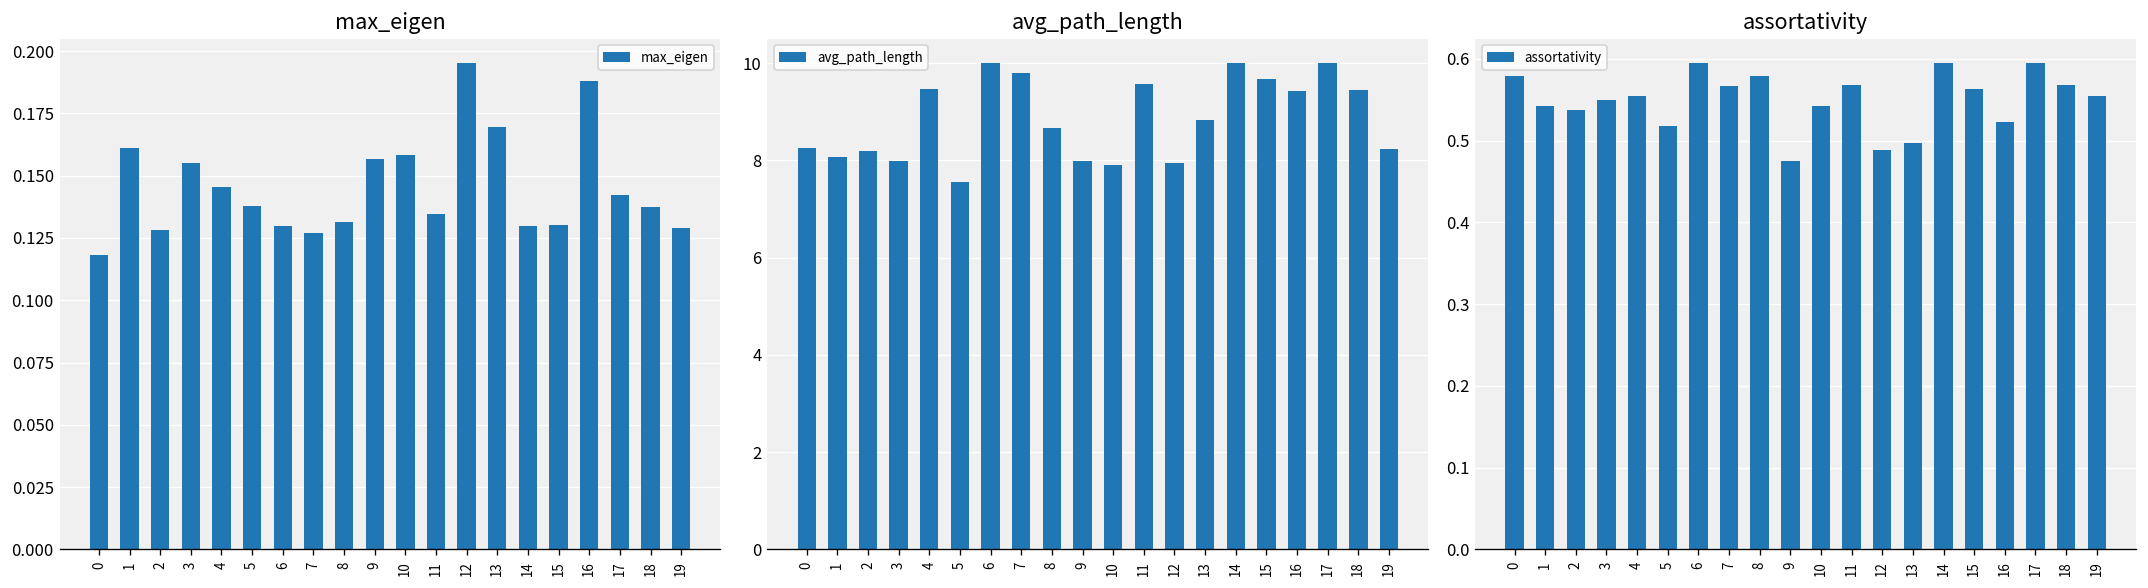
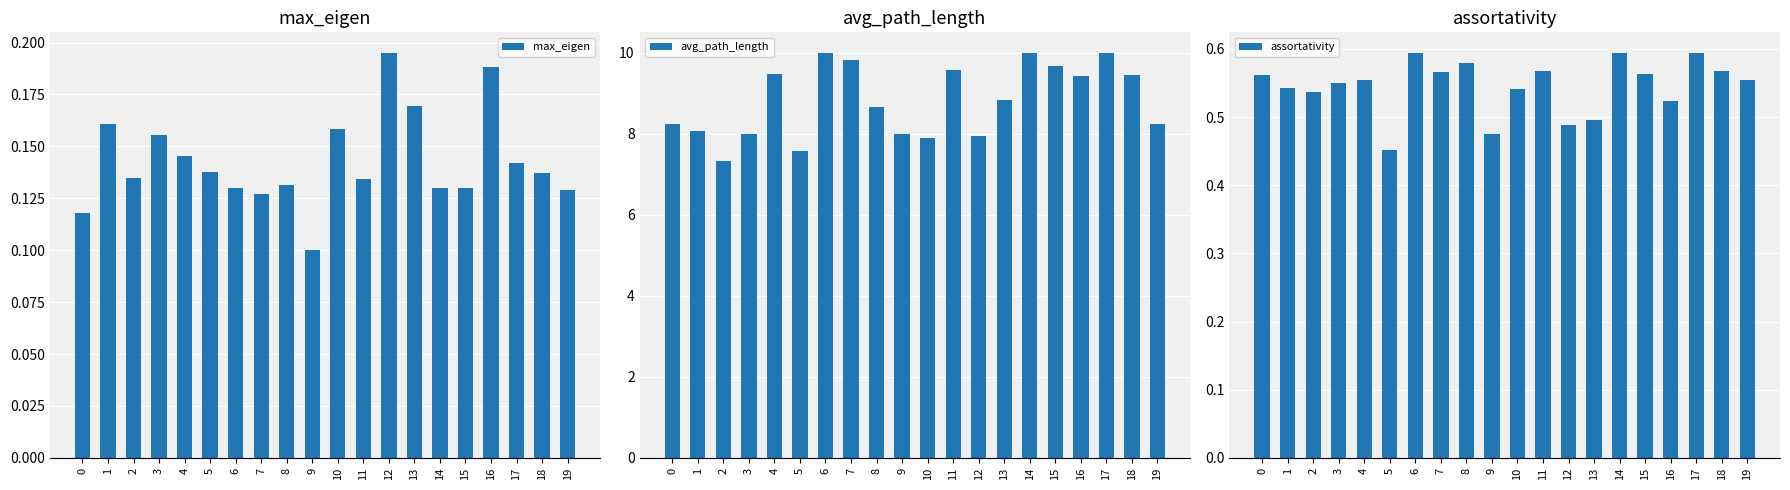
max_eigen, 2: 0.128 -> 0.135
max_eigen, 9: 0.157 -> 0.100
avg_path_length, 2: 8.2 -> 7.3
assortativity, 0: 0.58 -> 0.56
assortativity, 5: 0.52 -> 0.45
